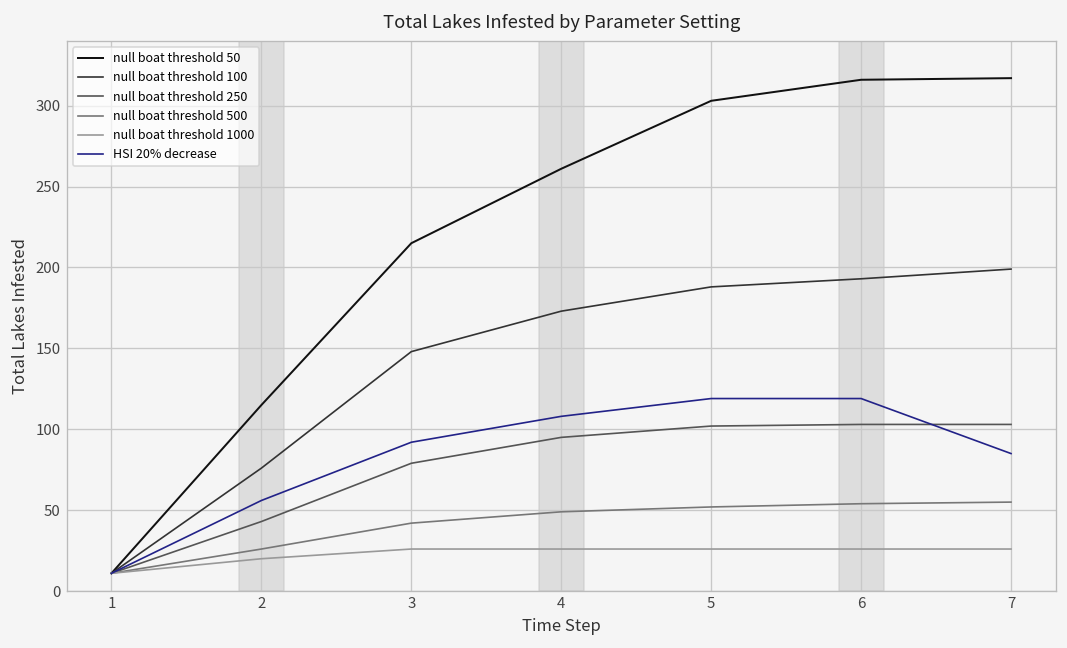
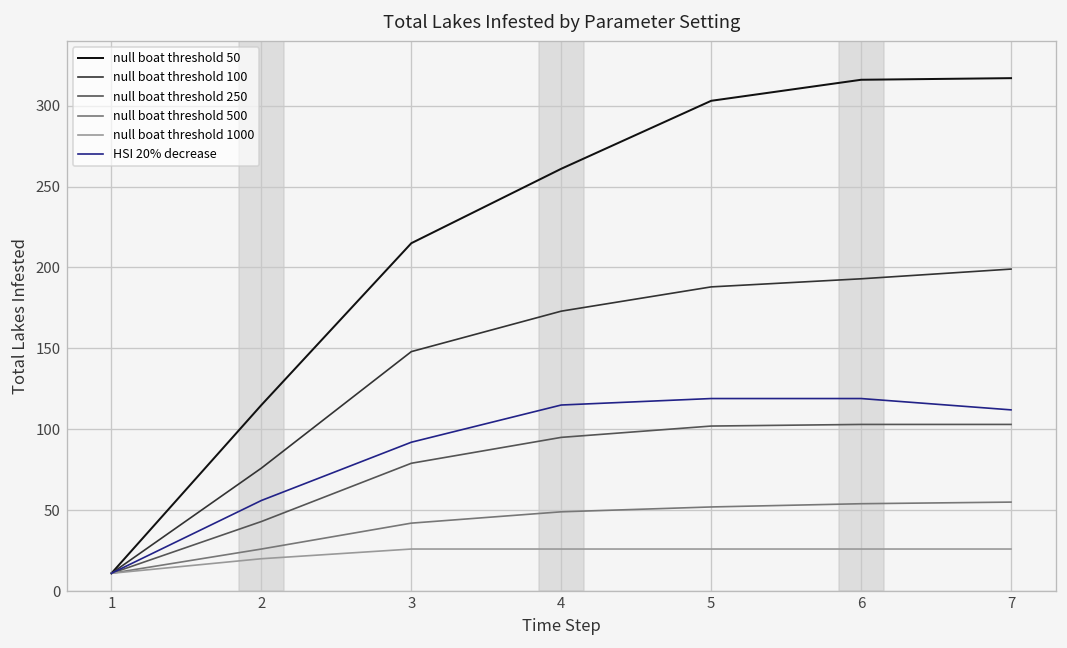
HSI 20% decrease, 4: 108 -> 115
HSI 20% decrease, 7: 85 -> 112
